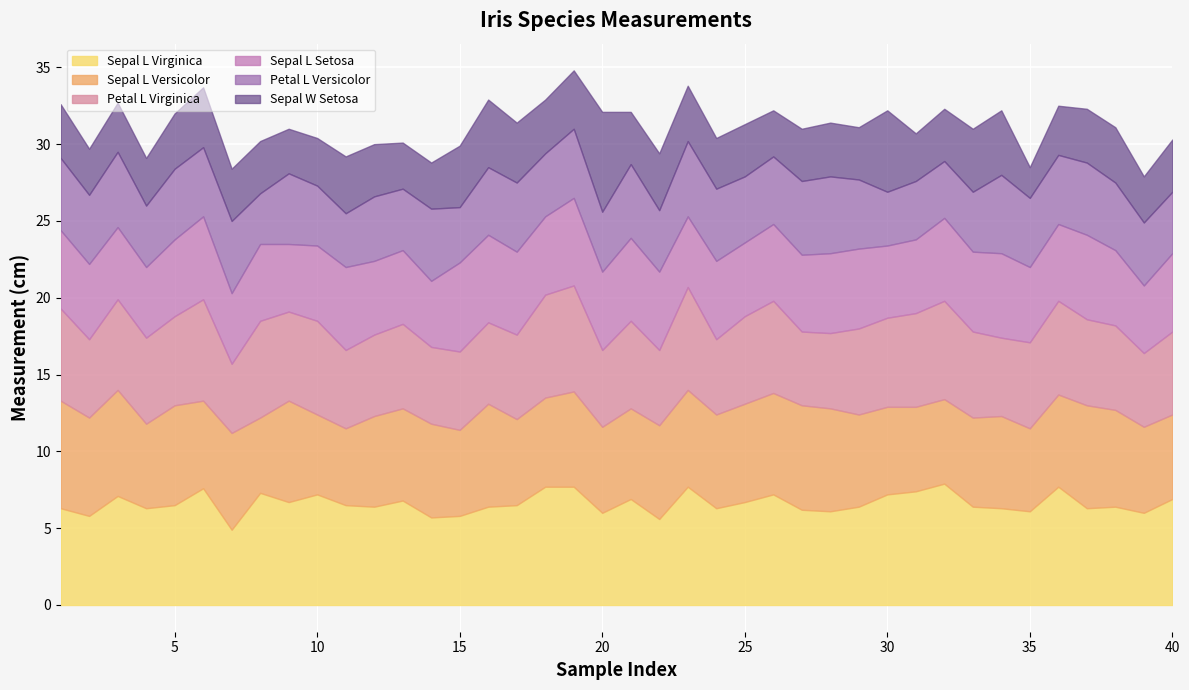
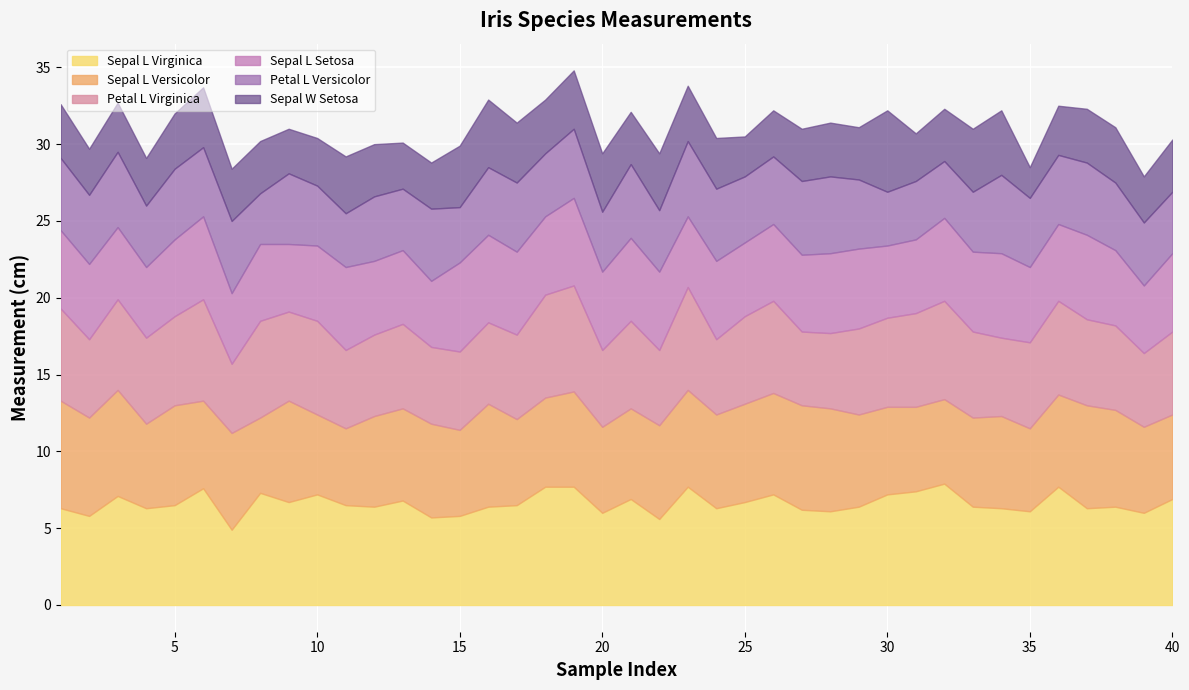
Sepal W Setosa, 20: 6.5 -> 3.8
Sepal W Setosa, 25: 3.4 -> 2.6
